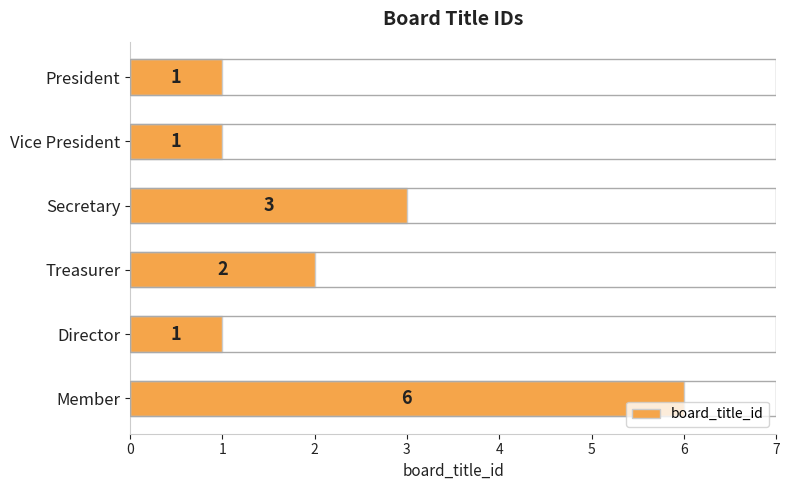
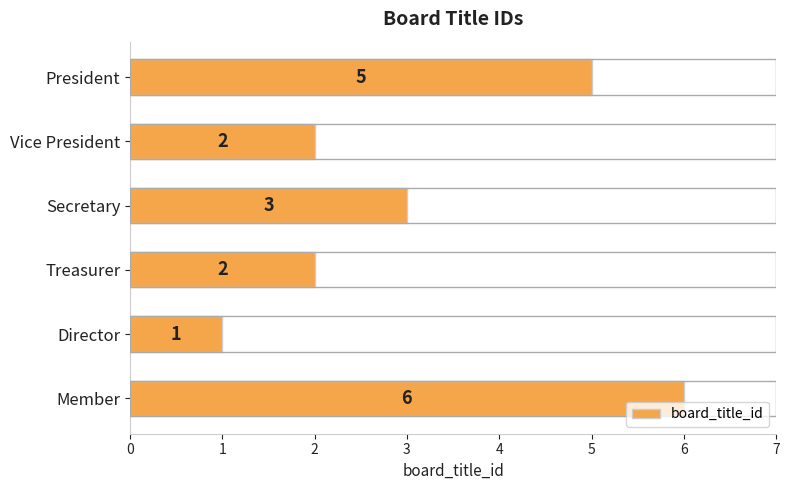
President: 1 -> 5
Vice President: 1 -> 2
